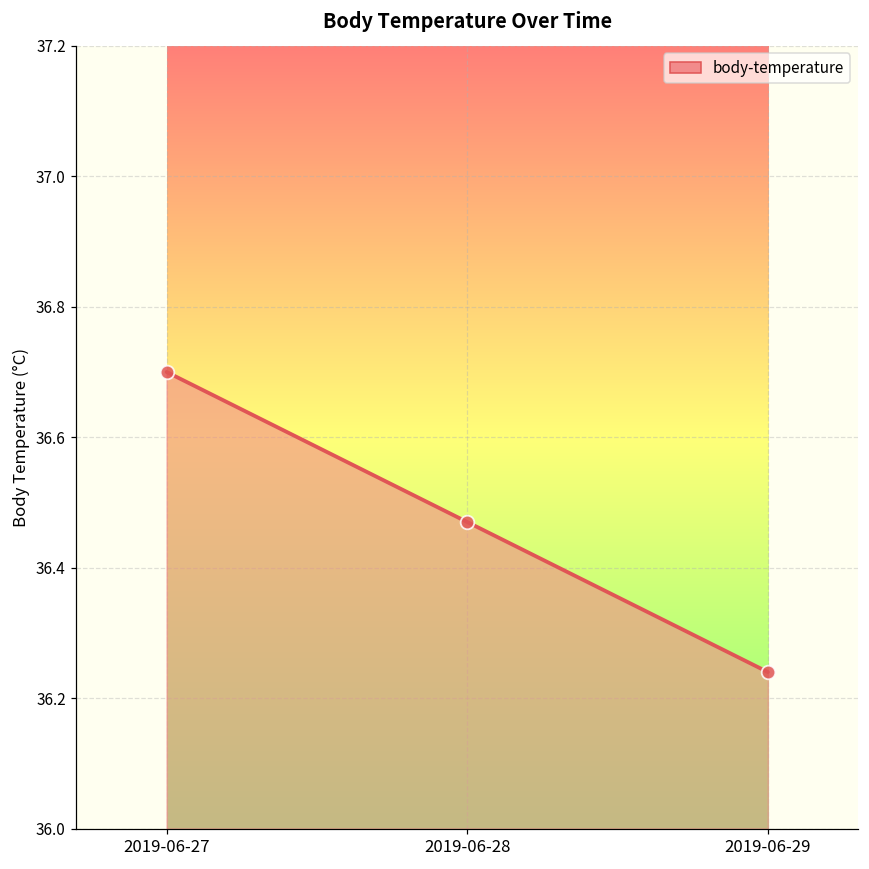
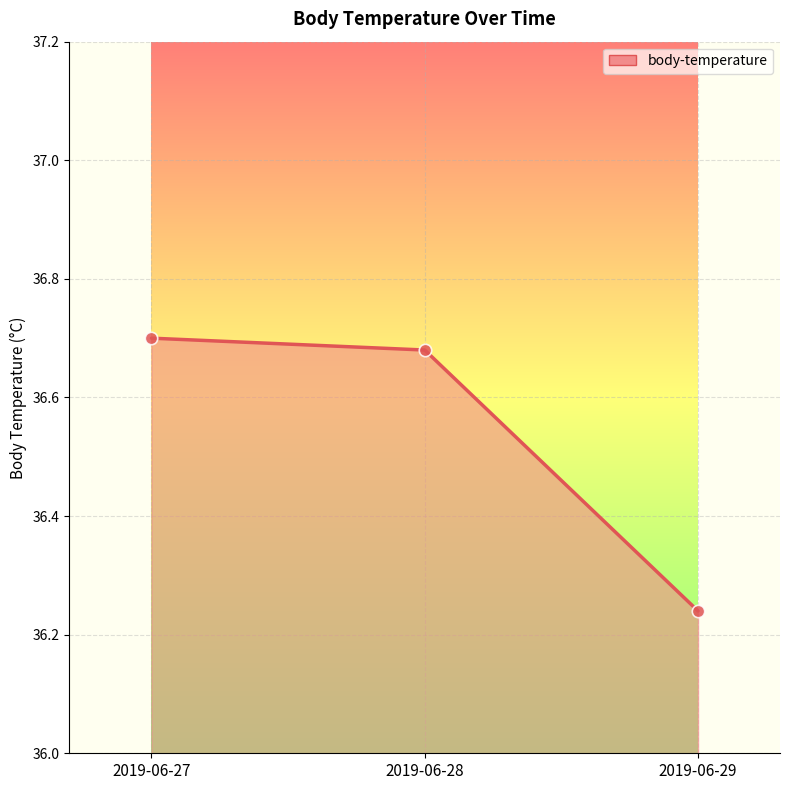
2019-06-28: 36.47 -> 36.68
